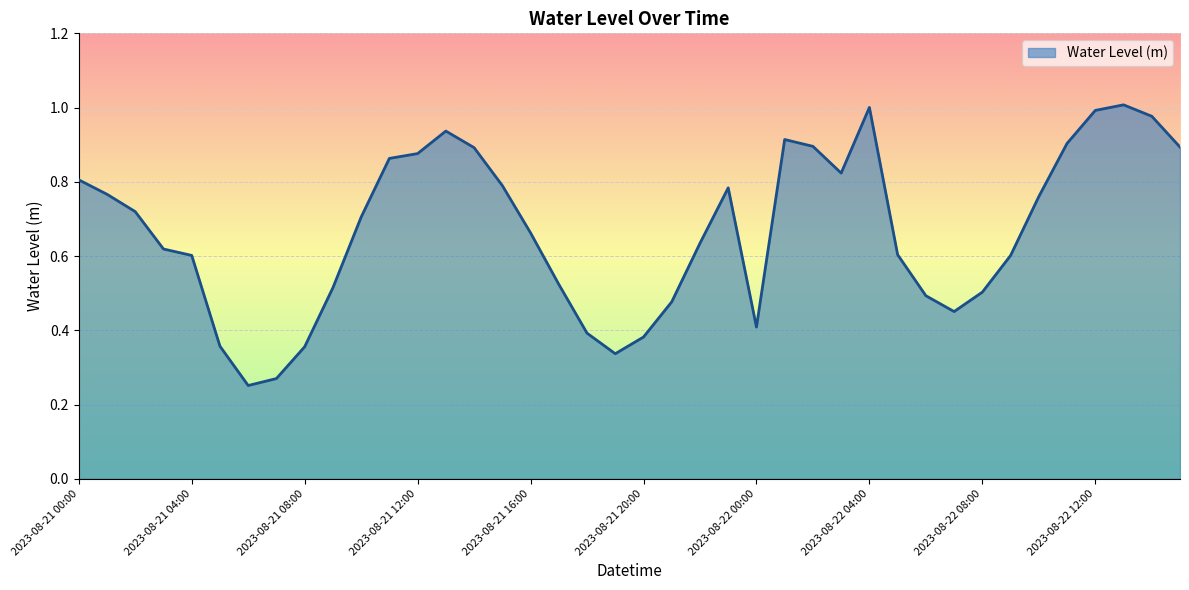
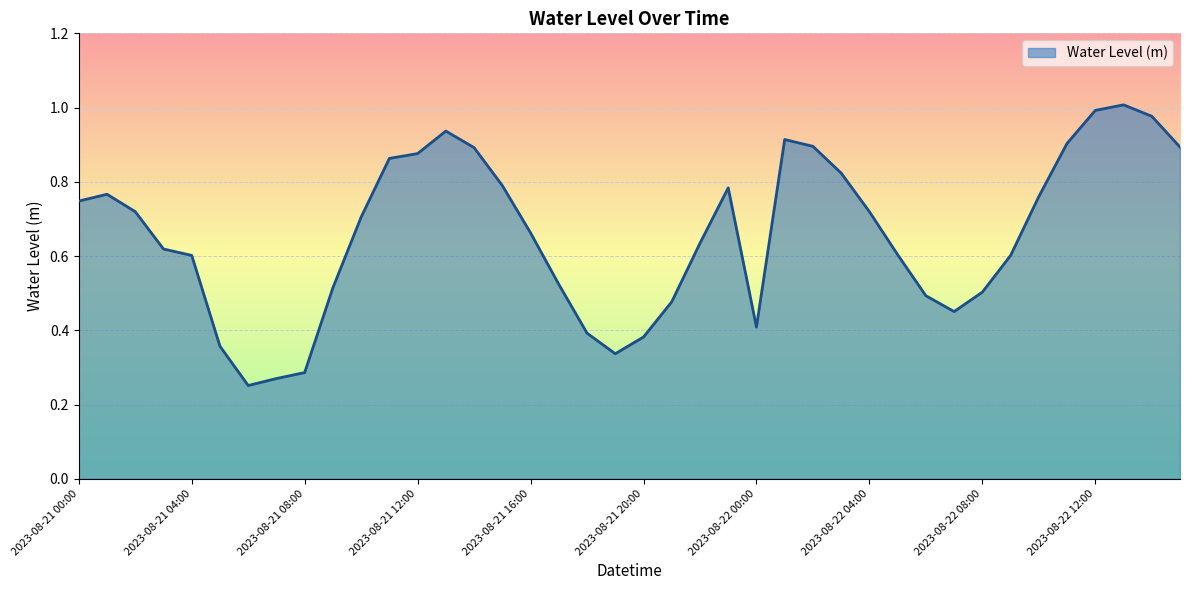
2023-08-21 00:00: 0.81 -> 0.75
2023-08-21 08:00: 0.36 -> 0.29
2023-08-22 04:00: 1.00 -> 0.72
